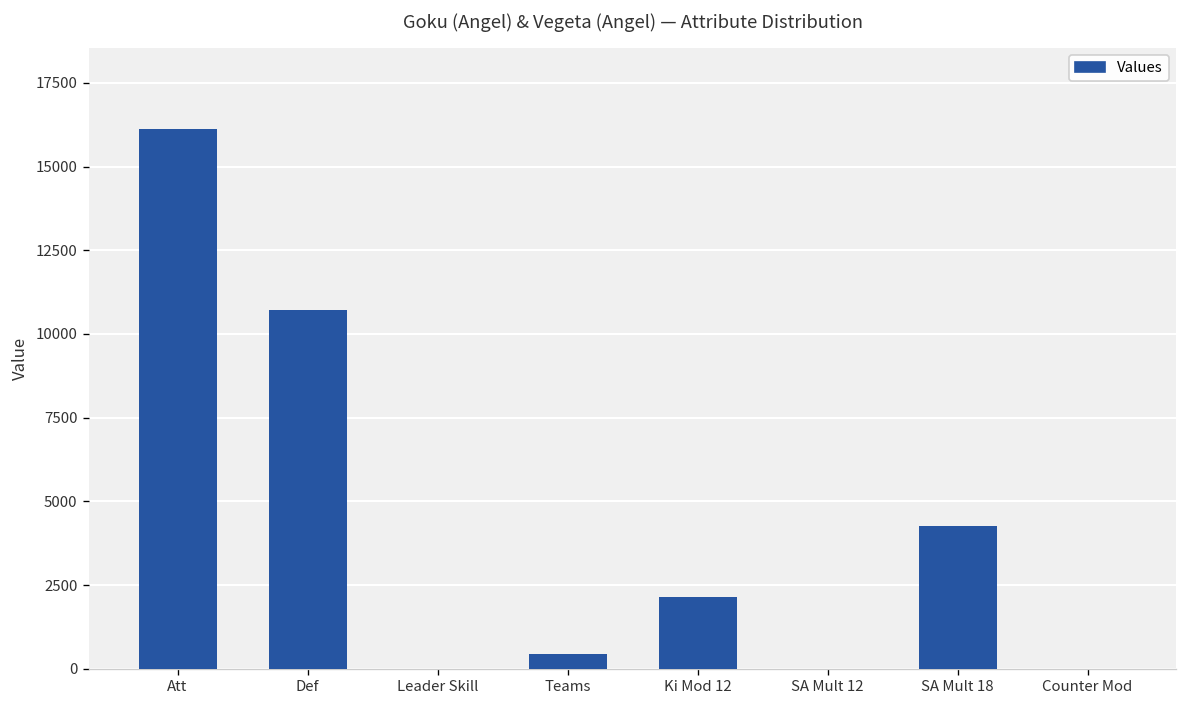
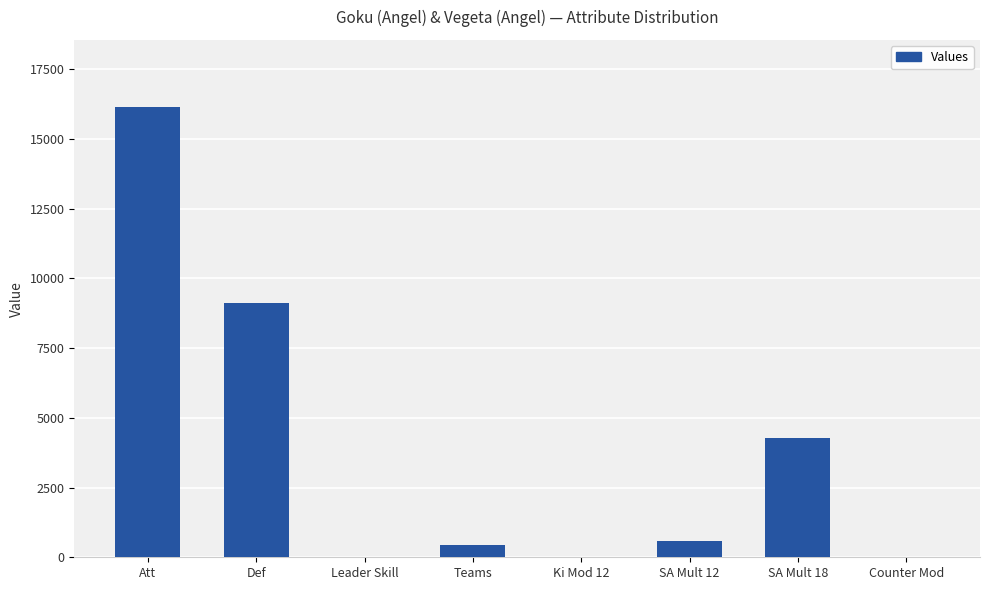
Def: 10700 -> 9100
Ki Mod 12: 2100 -> 0
SA Mult 12: 0 -> 600
